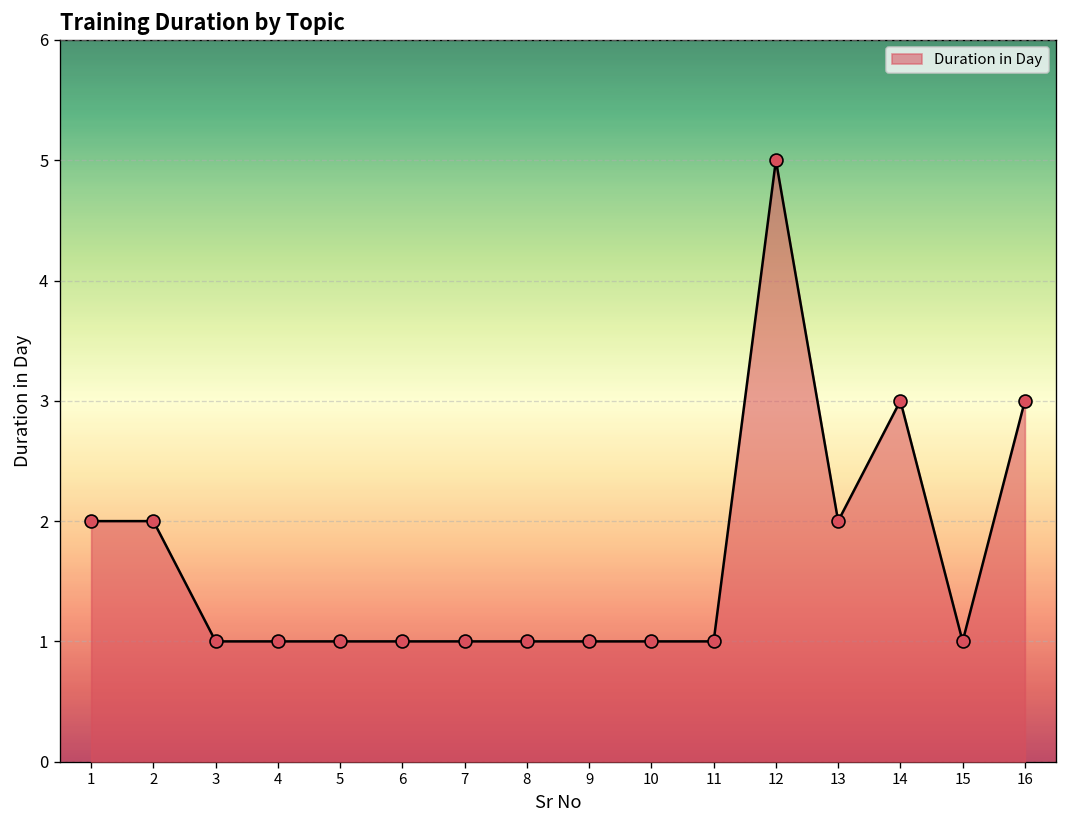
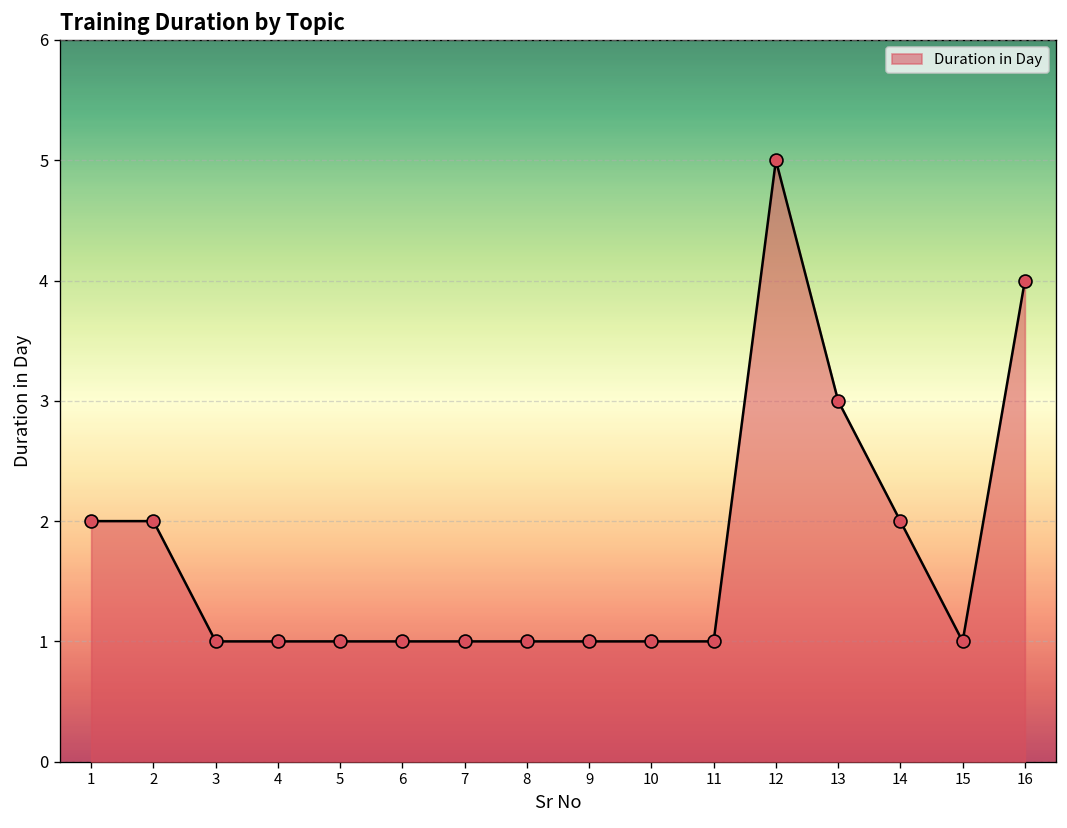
13: 2 -> 3
14: 3 -> 2
16: 3 -> 4
